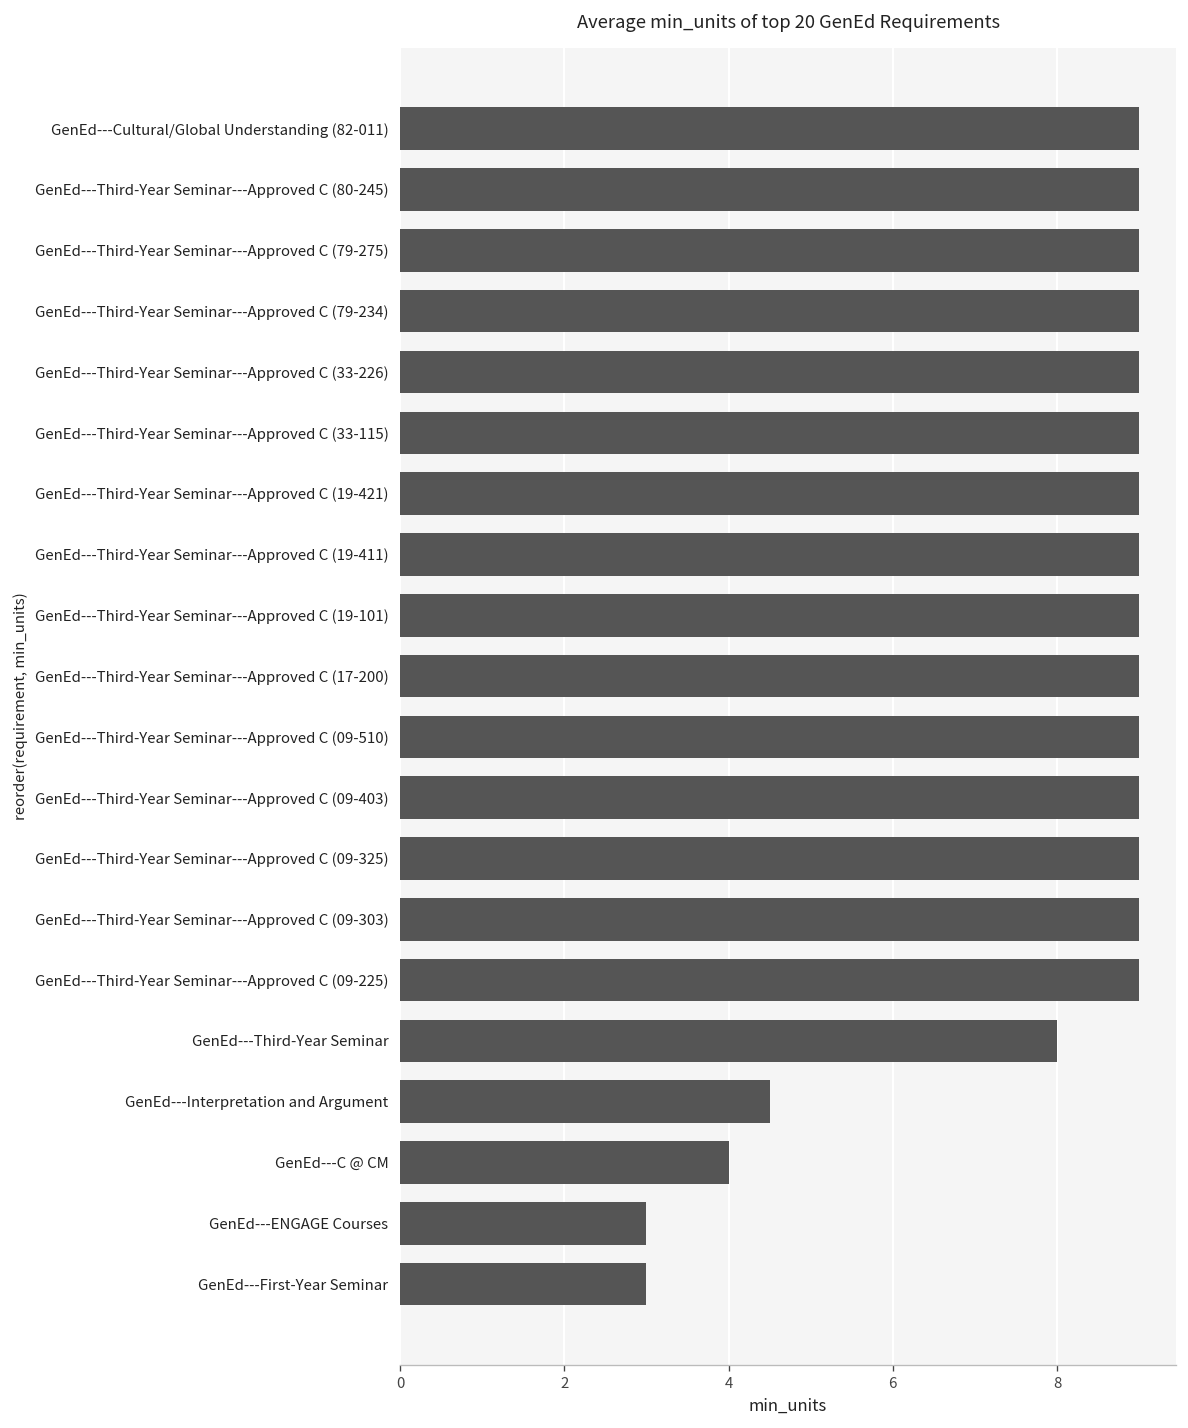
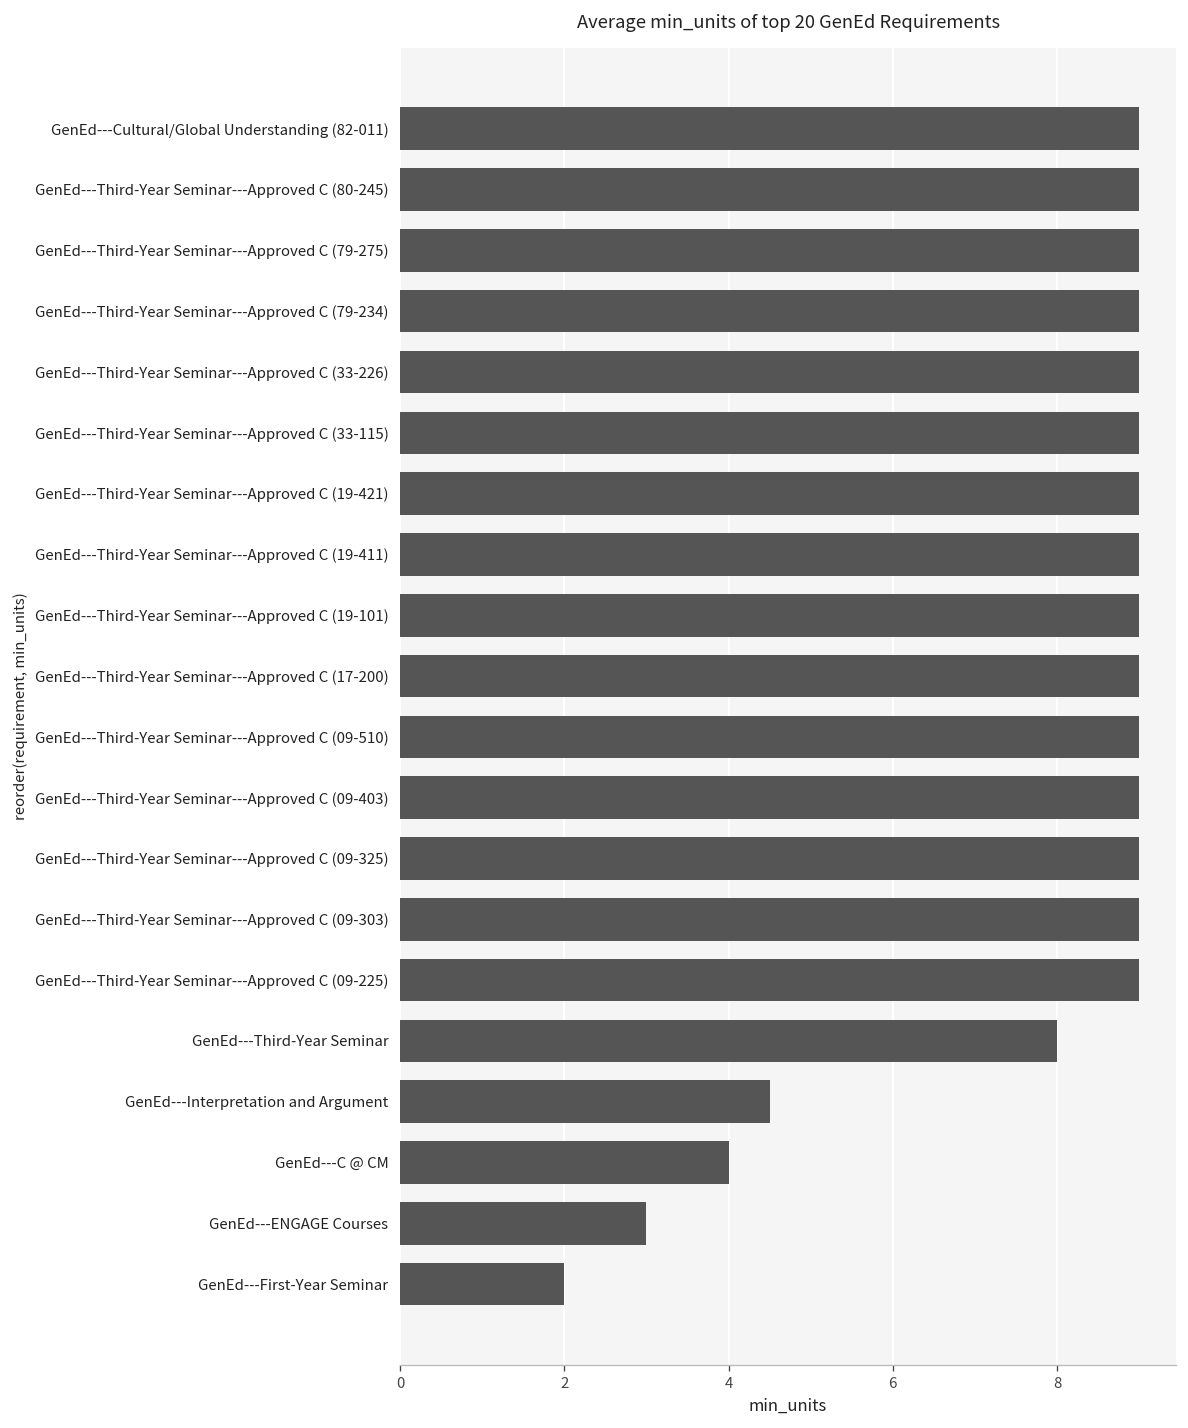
GenEd---First-Year Seminar: 3 -> 2
